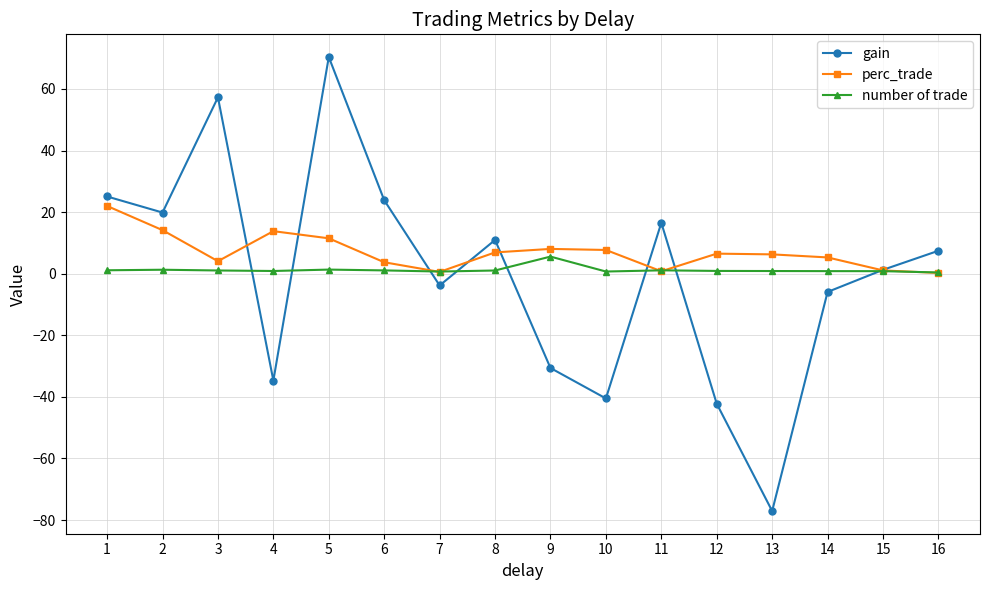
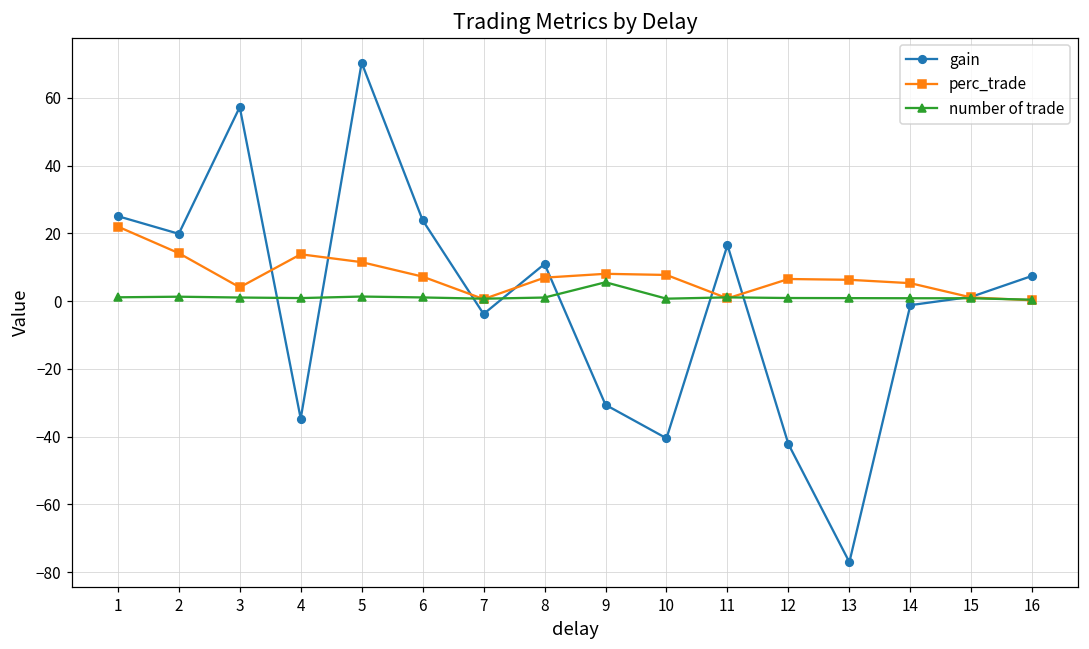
perc_trade, 6: 4 -> 7
gain, 14: -6 -> -1
